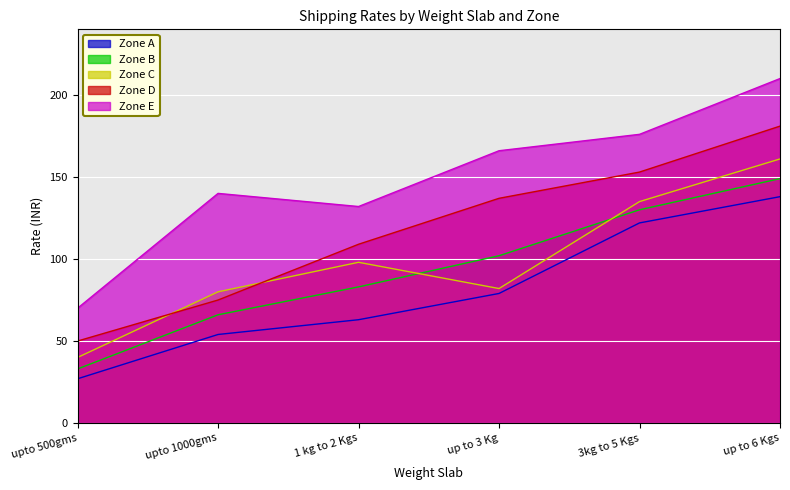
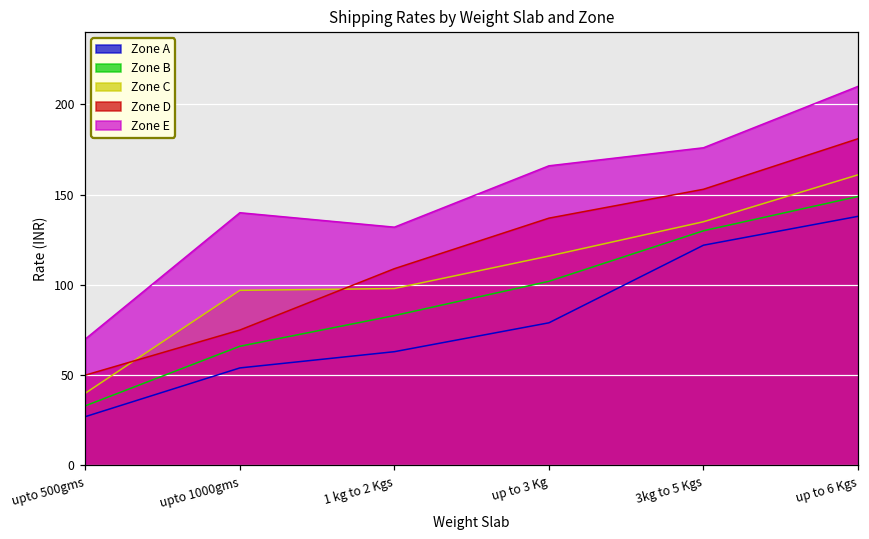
Zone C, upto 1000gms: 80 -> 97
Zone C, up to 3 Kg: 82 -> 116
